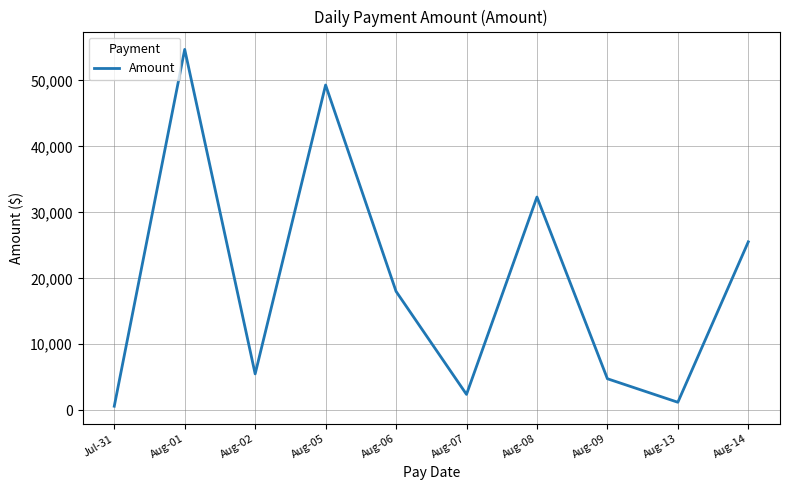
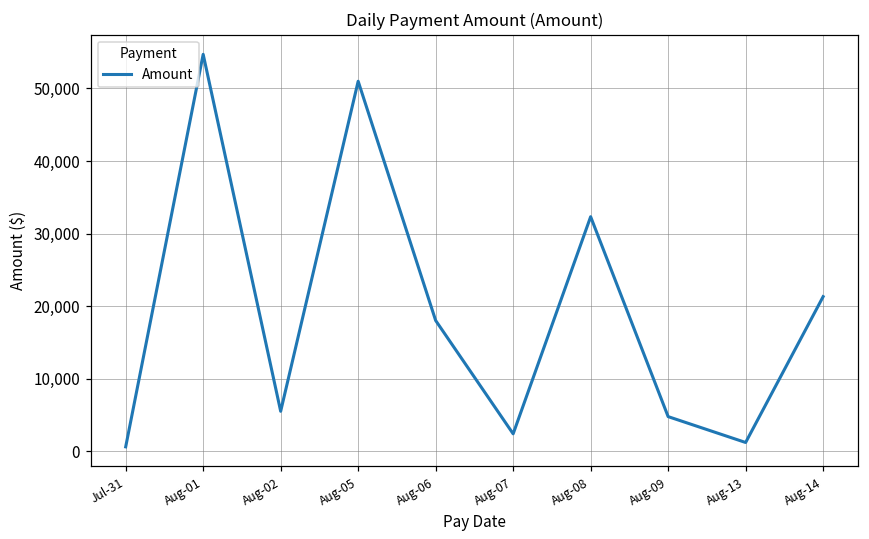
Aug-05: 49,000 -> 51,000
Aug-14: 26,000 -> 21,000
